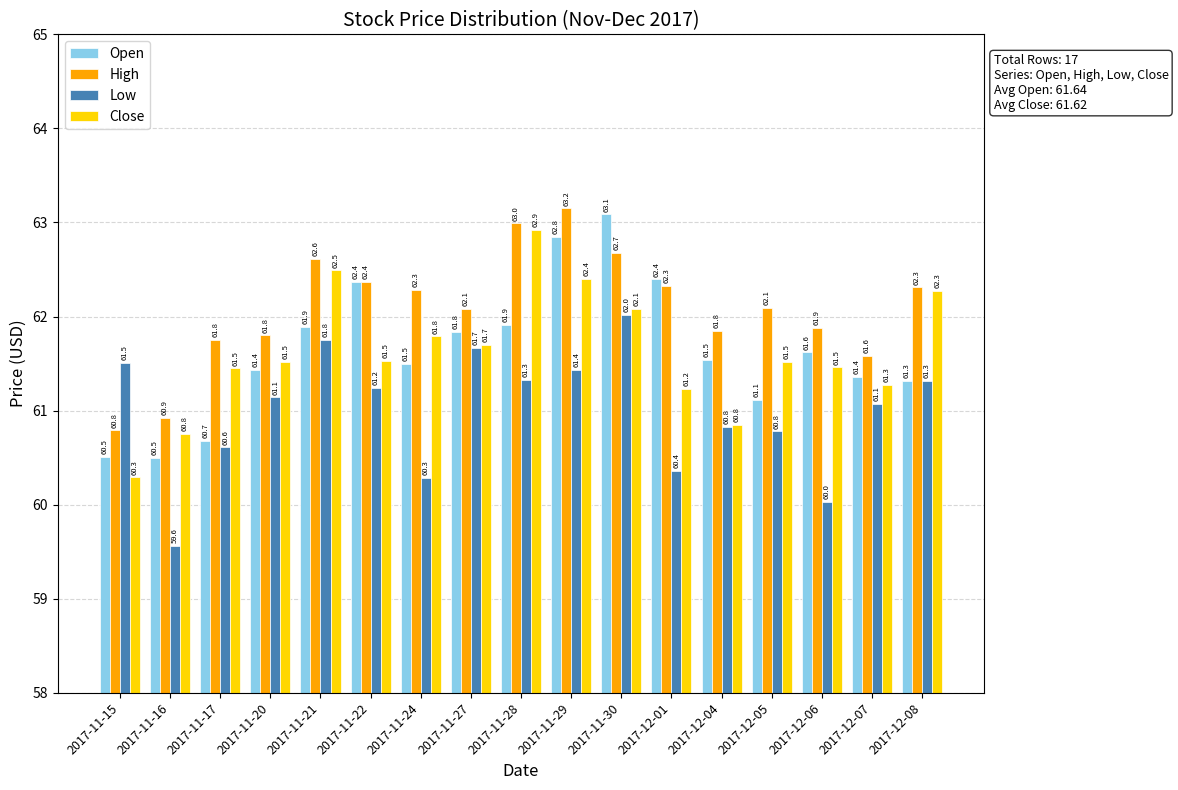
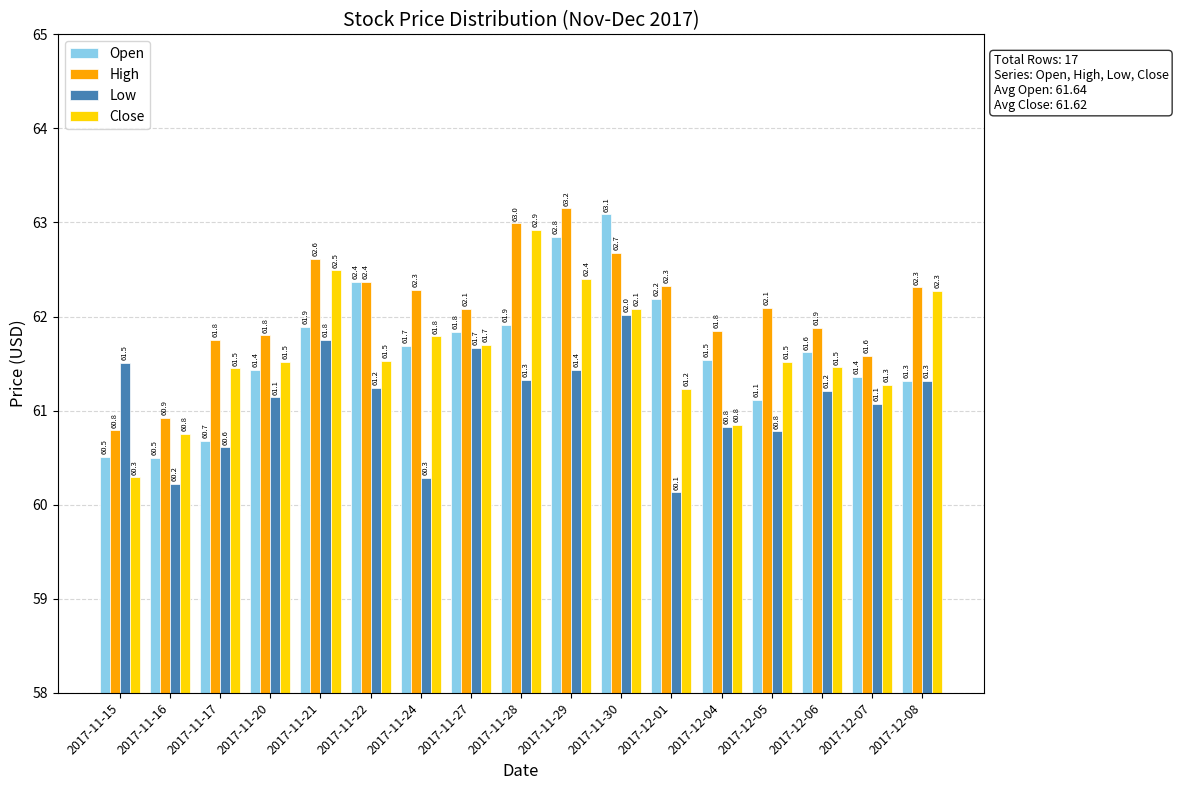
Low, 2017-11-16: 59.6 -> 60.2
Open, 2017-11-24: 61.5 -> 61.7
Open, 2017-12-01: 62.4 -> 62.2
Low, 2017-12-01: 60.4 -> 60.1
Low, 2017-12-06: 60.0 -> 61.2
